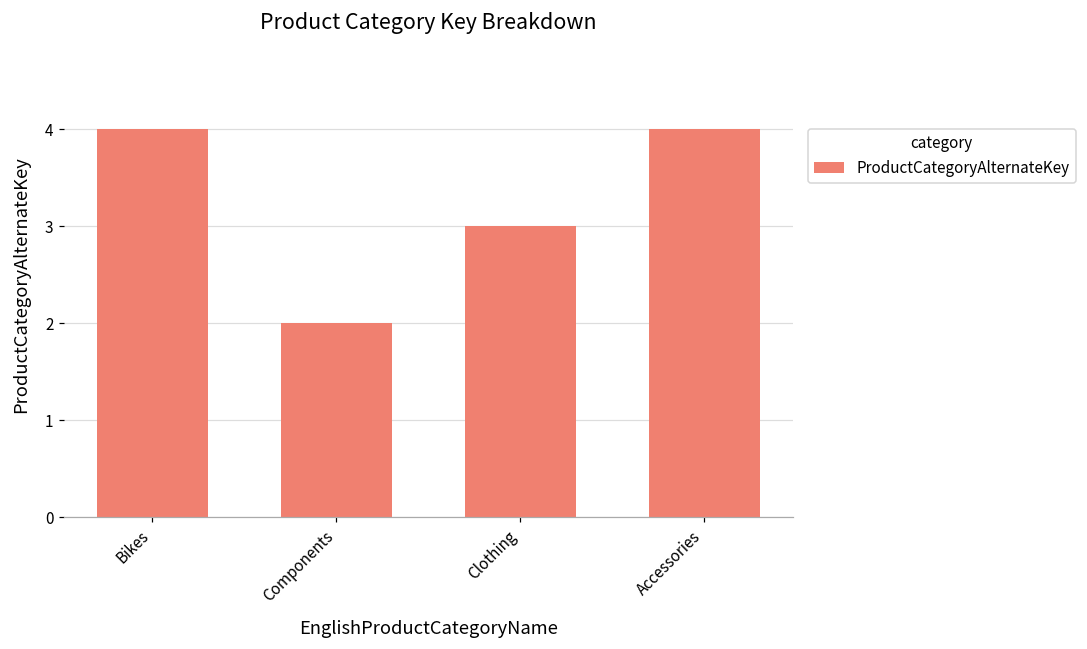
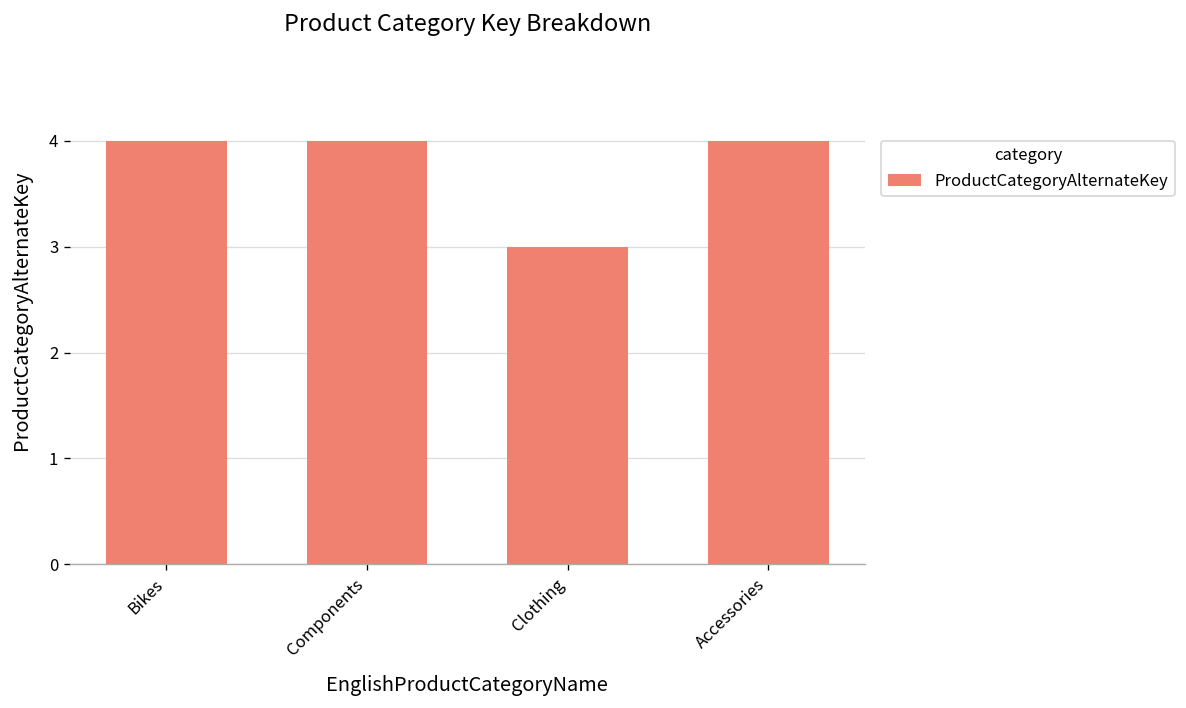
Components: 2 -> 4
